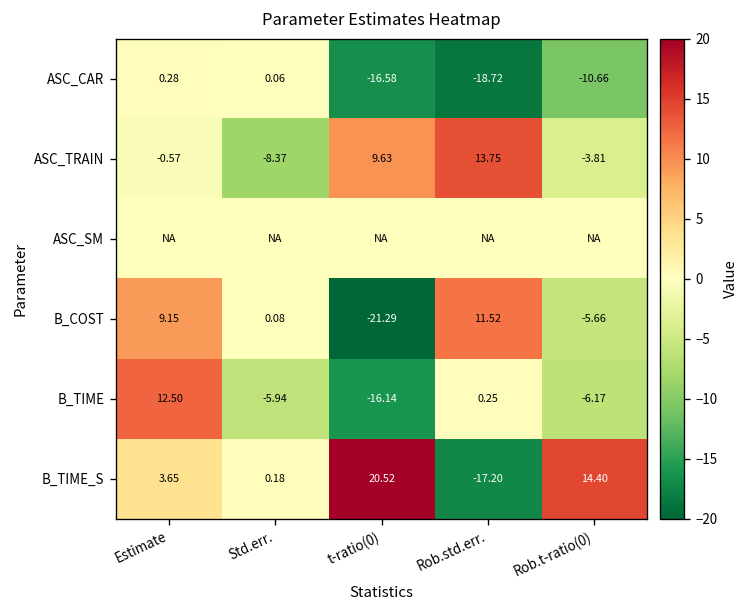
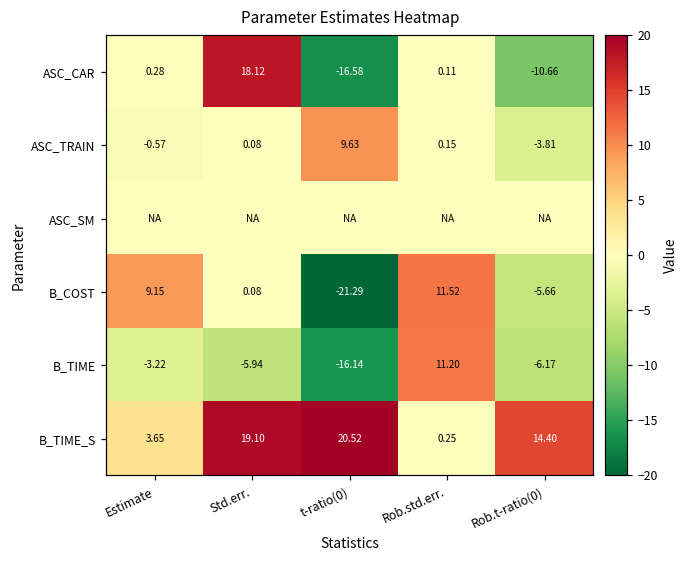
ASC_CAR, Std.err.: 0.06 -> 18.12
ASC_CAR, Rob.std.err.: -18.72 -> 0.11
ASC_TRAIN, Std.err.: -8.37 -> 0.08
ASC_TRAIN, Rob.std.err.: 13.75 -> 0.15
B_TIME, Estimate: 12.50 -> -3.22
B_TIME, Rob.std.err.: 0.25 -> 11.20
B_TIME_S, Std.err.: 0.18 -> 19.10
B_TIME_S, Rob.std.err.: -17.20 -> 0.25
